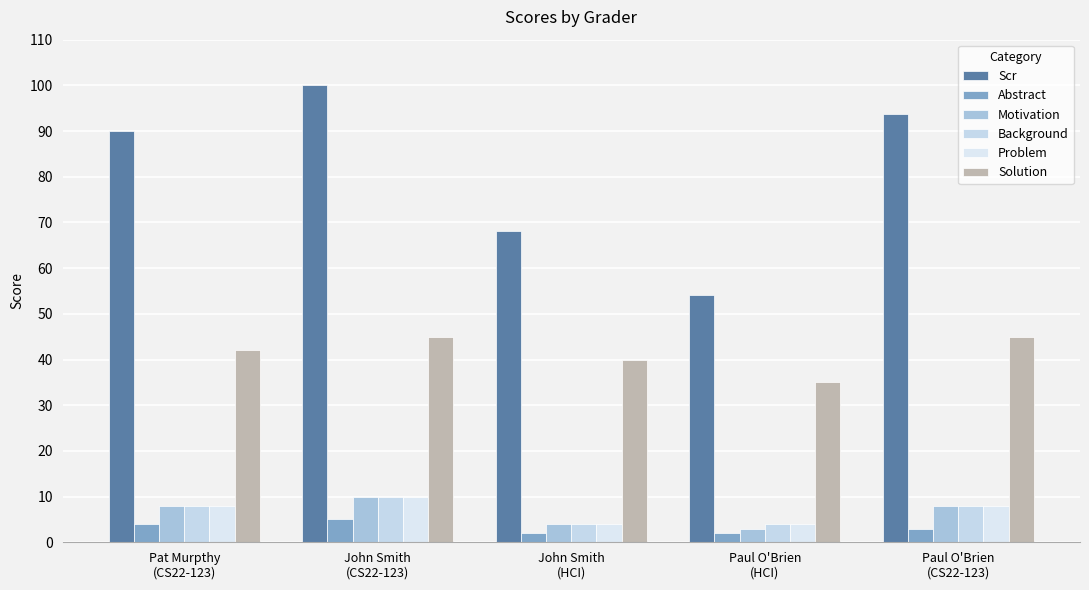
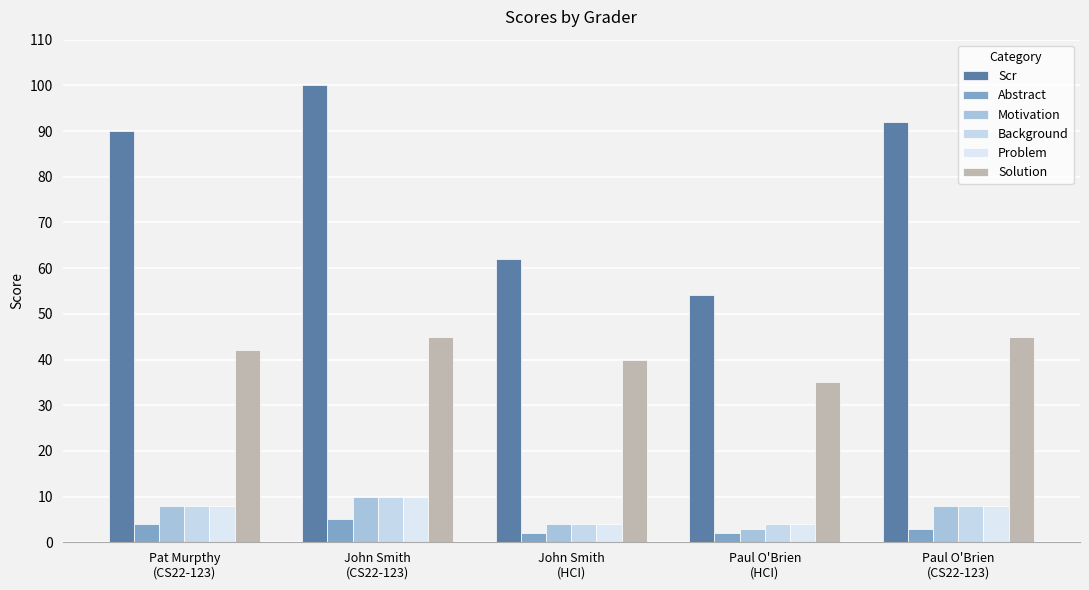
Scr, John Smith (HCI): 68 -> 62
Scr, Paul O'Brien (CS22-123): 94 -> 92
